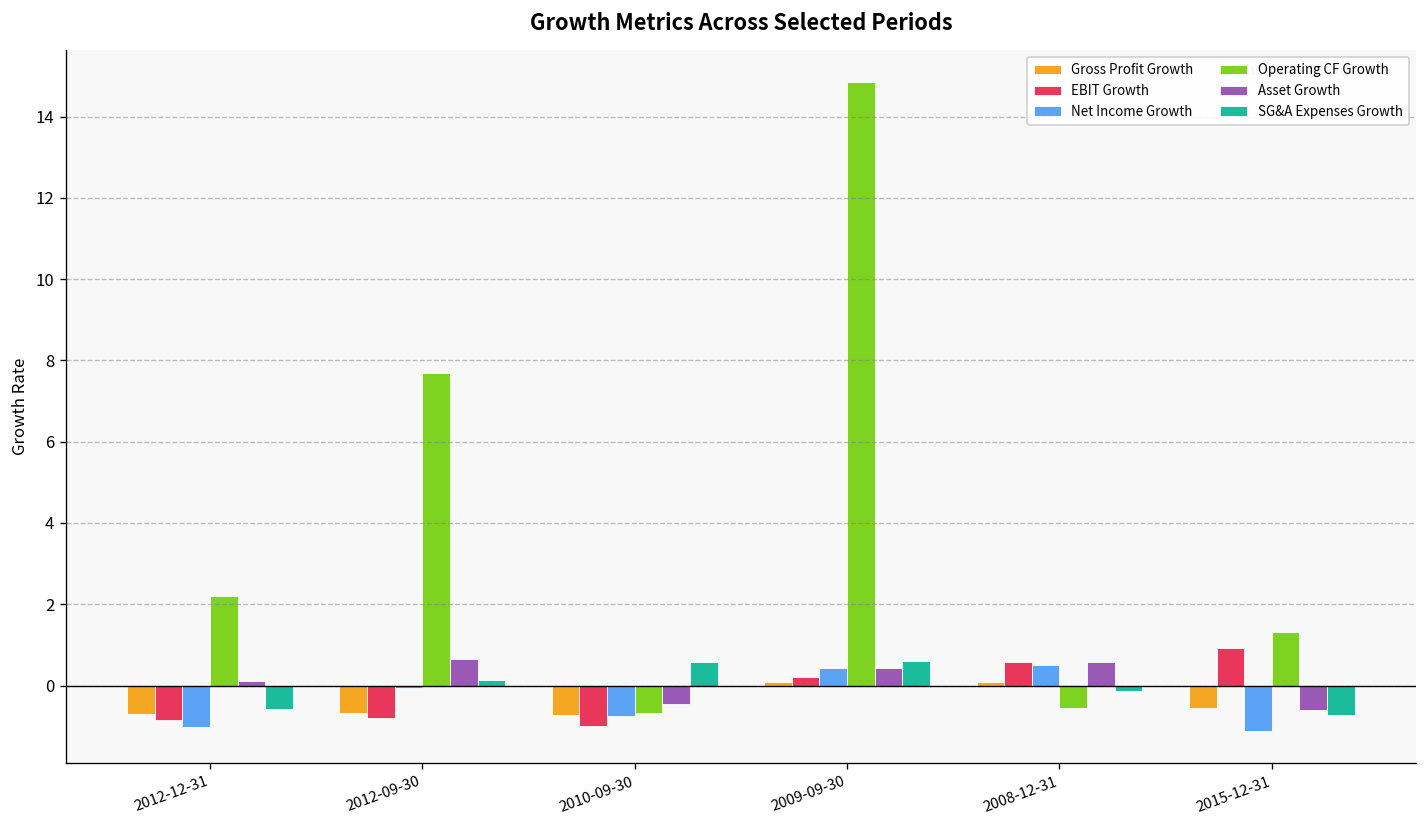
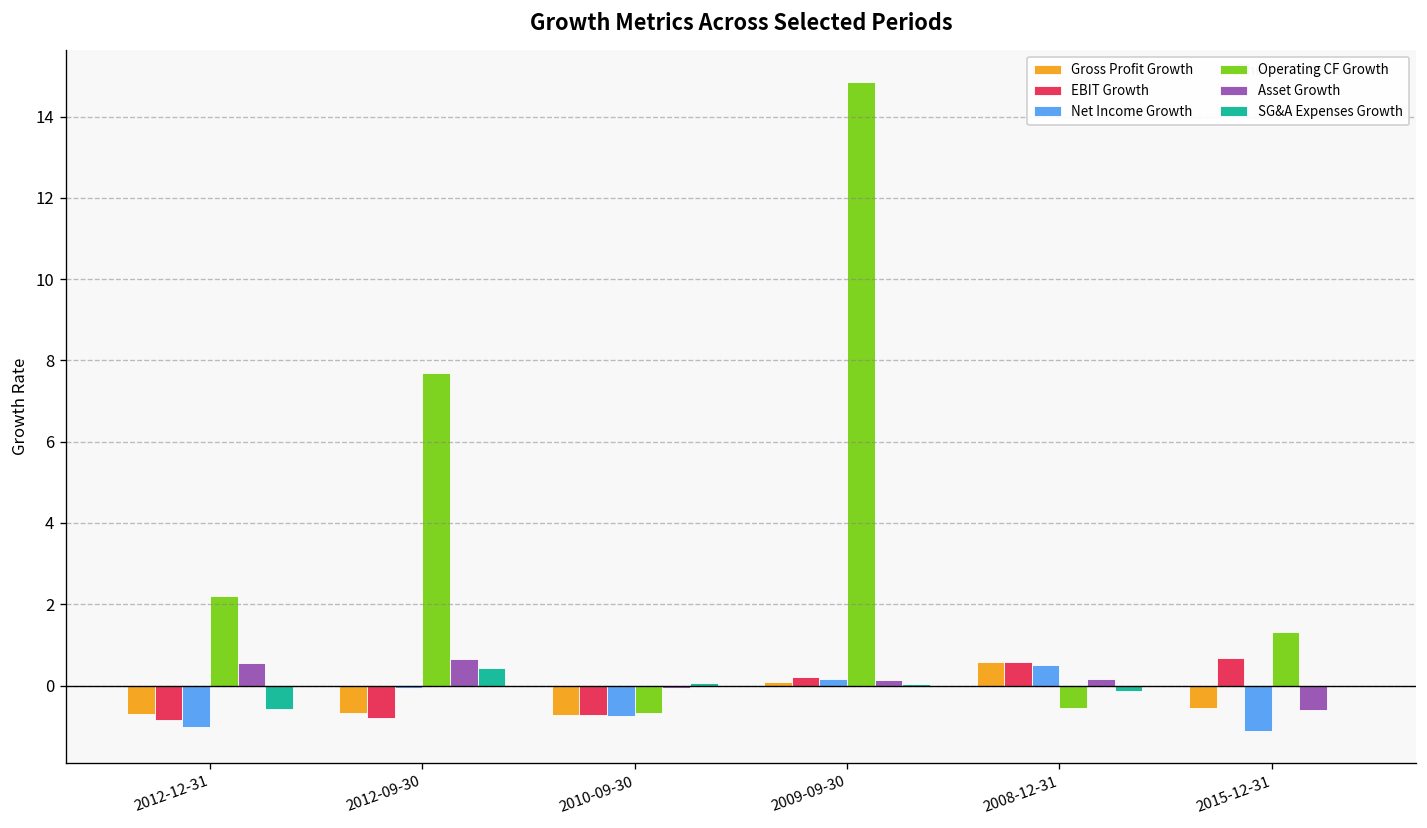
Asset Growth, 2012-12-31: 0.1 -> 0.5
SG&A Expenses Growth, 2012-09-30: 0.1 -> 0.4
EBIT Growth, 2010-09-30: -1.0 -> -0.7
Asset Growth, 2010-09-30: -0.5 -> -0.1
SG&A Expenses Growth, 2010-09-30: 0.6 -> 0.1
Net Income Growth, 2009-09-30: 0.4 -> 0.2
Asset Growth, 2009-09-30: 0.4 -> 0.1
SG&A Expenses Growth, 2009-09-30: 0.6 -> 0.0
Gross Profit Growth, 2008-12-31: 0.1 -> 0.6
Asset Growth, 2008-12-31: 0.6 -> 0.2
EBIT Growth, 2015-12-31: 0.9 -> 0.7
SG&A Expenses Growth, 2015-12-31: -0.7 -> 0.0
